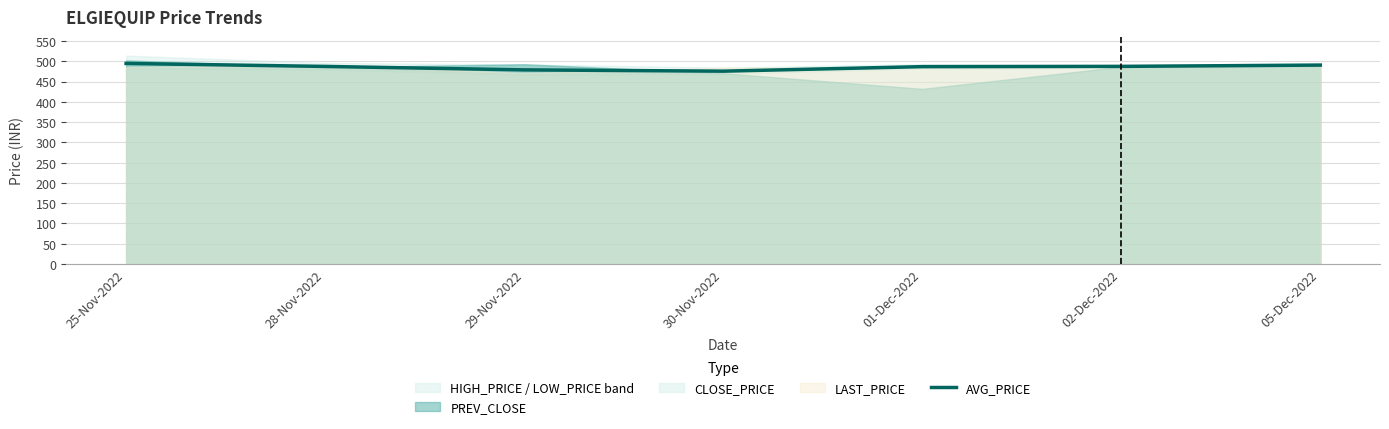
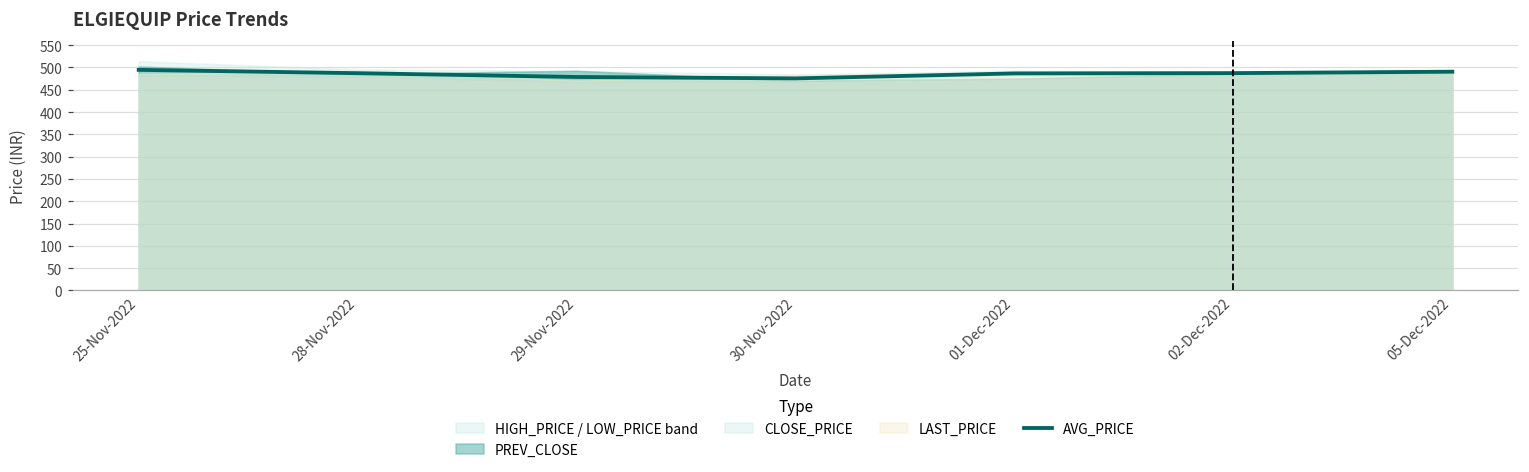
PREV_CLOSE, 01-Dec-2022: 430 -> 480
